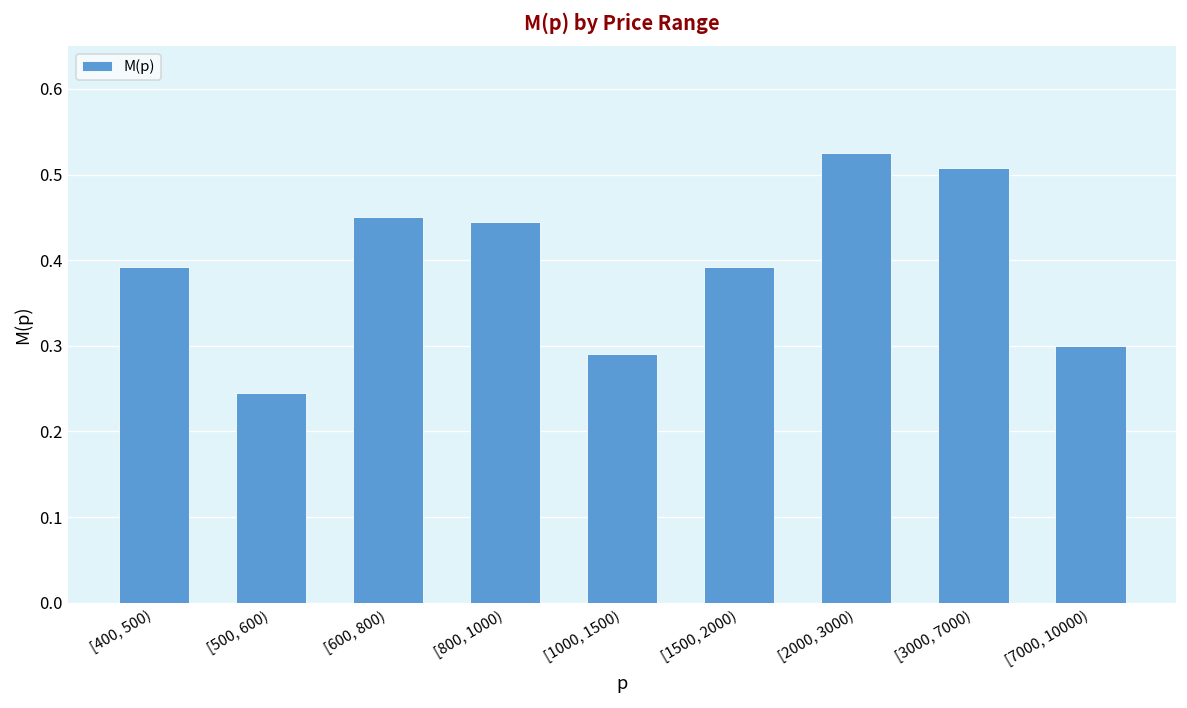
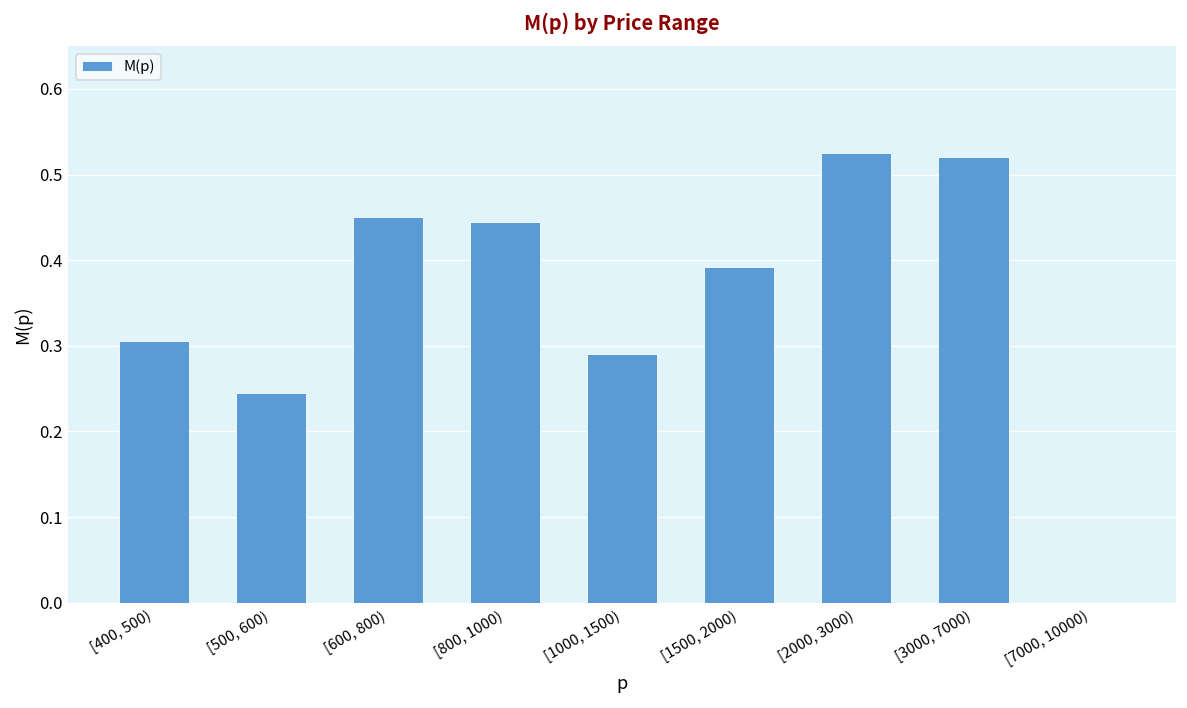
[400, 500): 0.39 -> 0.31
[3000, 7000): 0.51 -> 0.52
[7000, 10000): 0.3 -> 0.0
